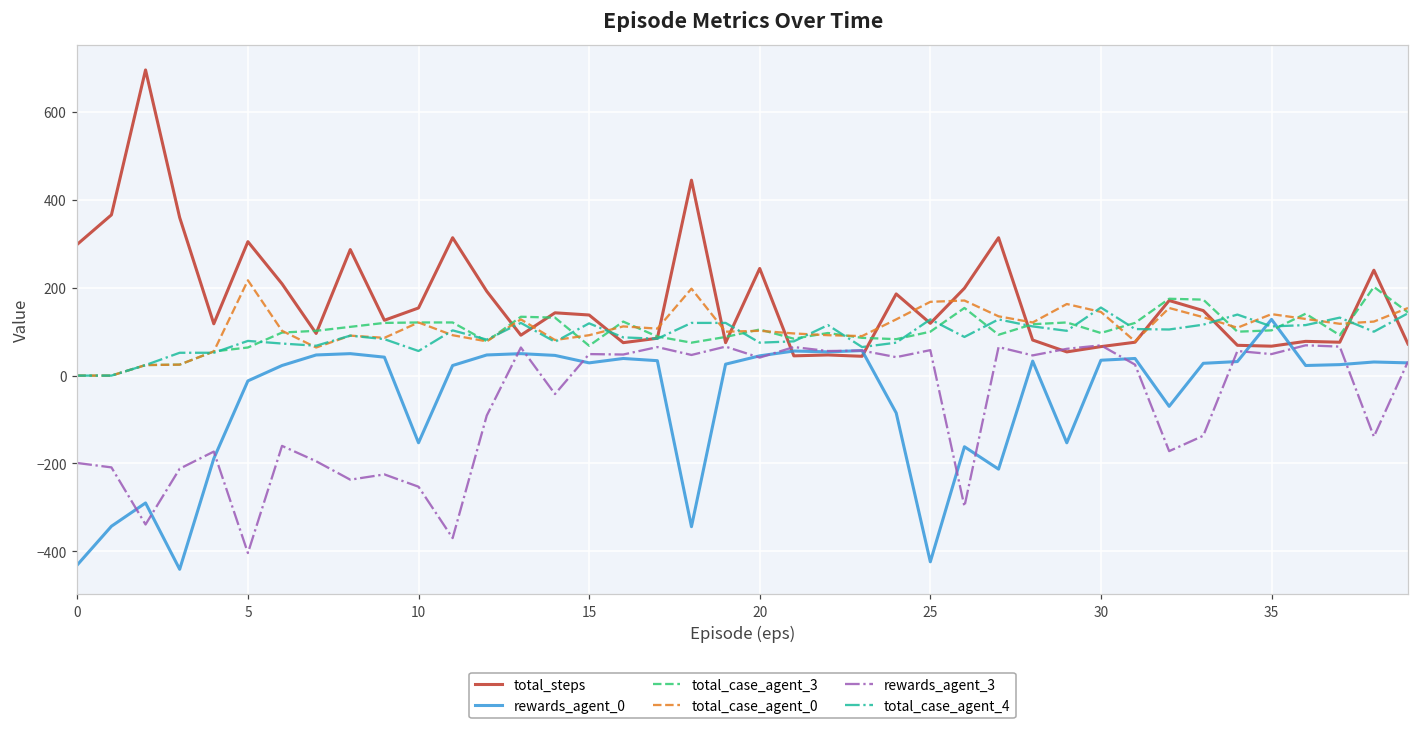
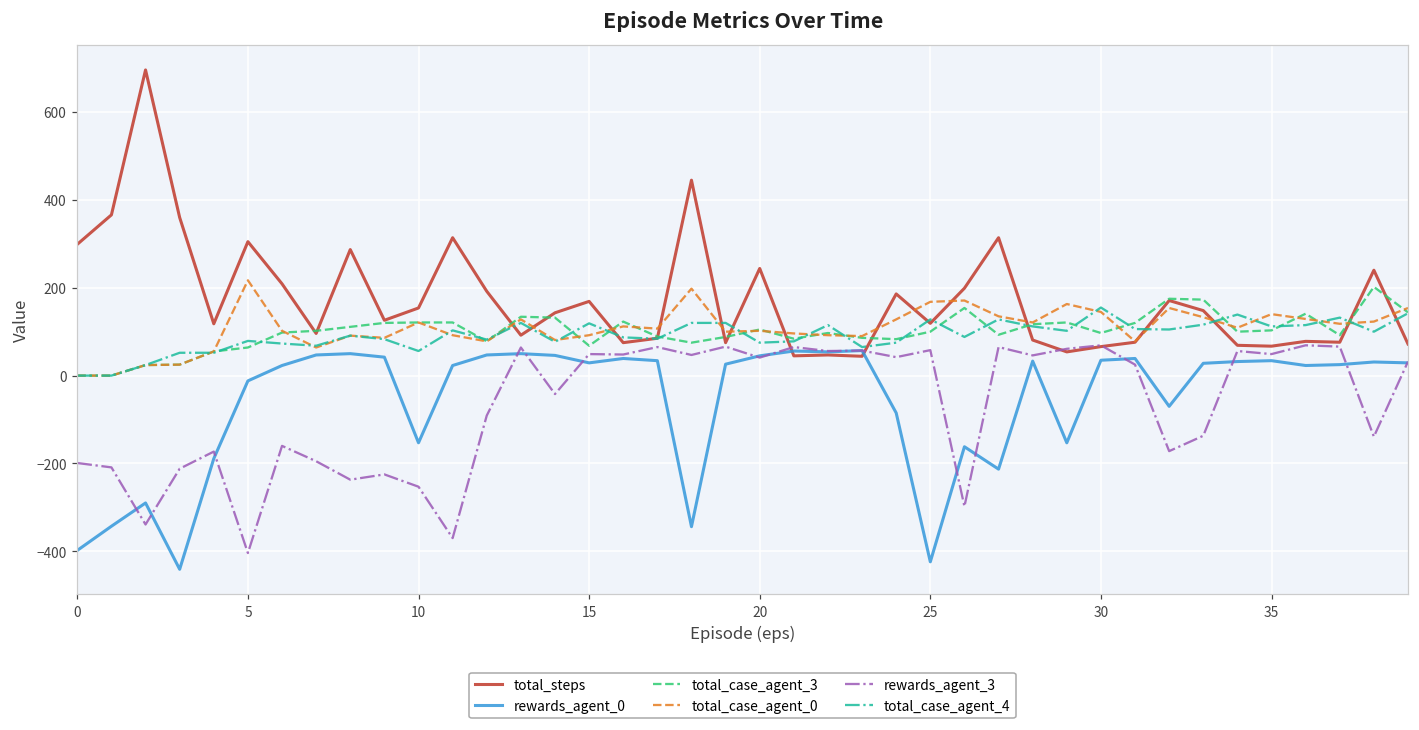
rewards_agent_0, 0: -430 -> -400
total_steps, 15: 140 -> 170
rewards_agent_0, 35: 130 -> 30
